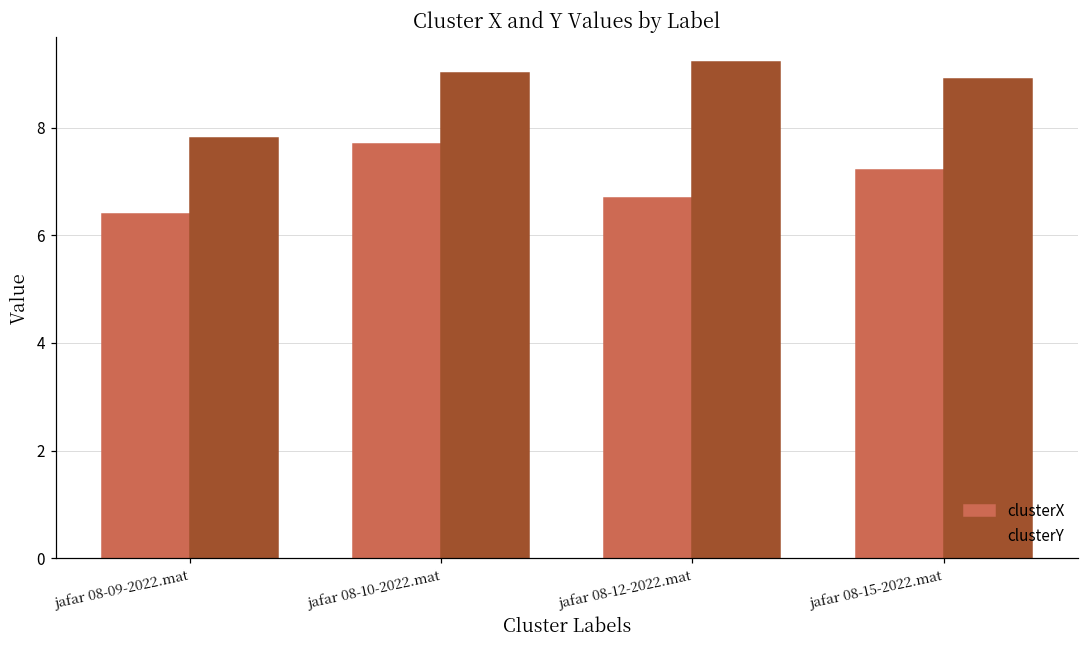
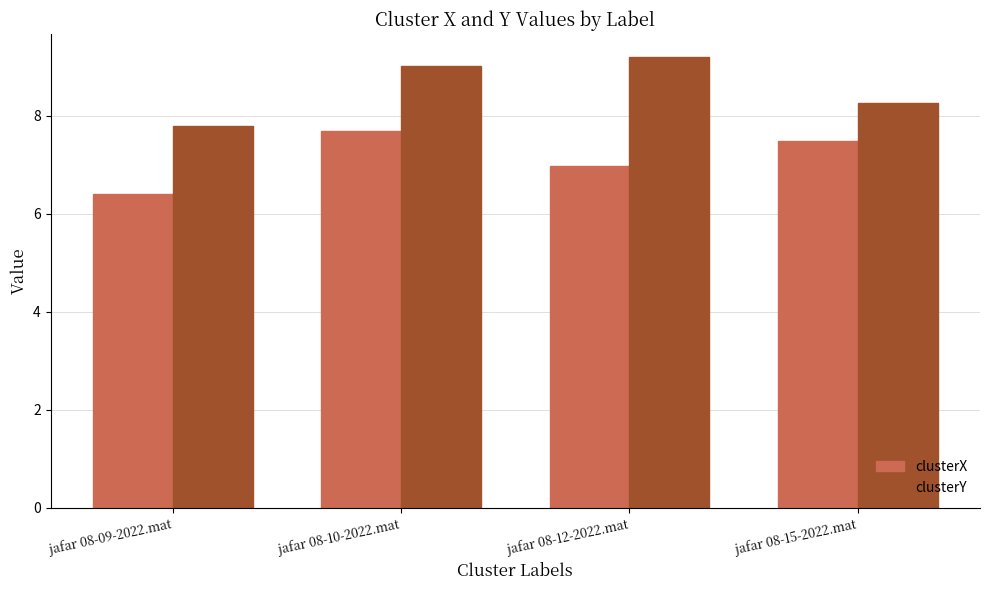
clusterX, jafar 08-12-2022.mat: 6.7 -> 7.0
clusterX, jafar 08-15-2022.mat: 7.2 -> 7.5
clusterY, jafar 08-15-2022.mat: 8.9 -> 8.3
